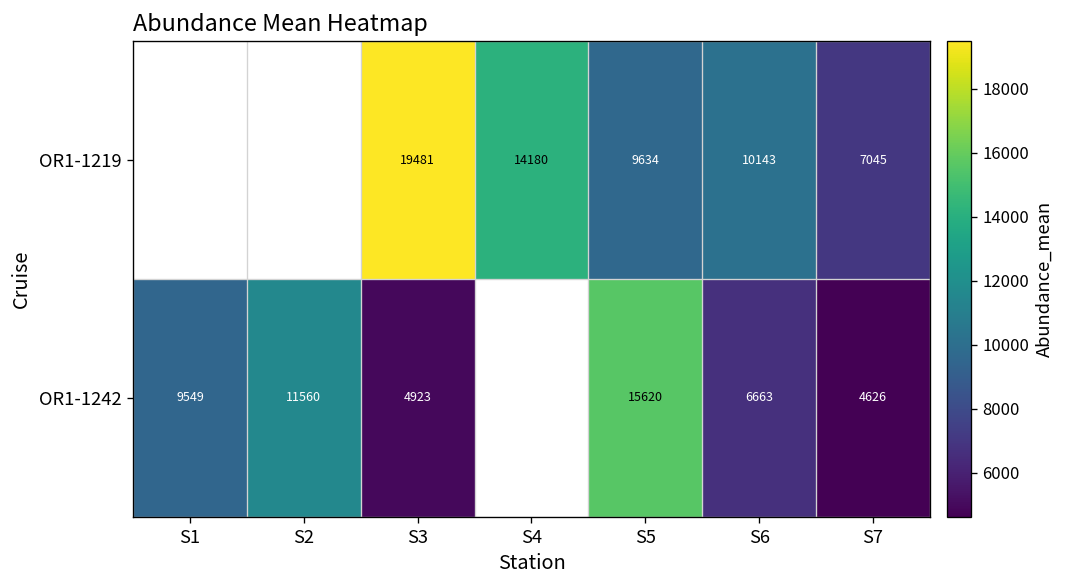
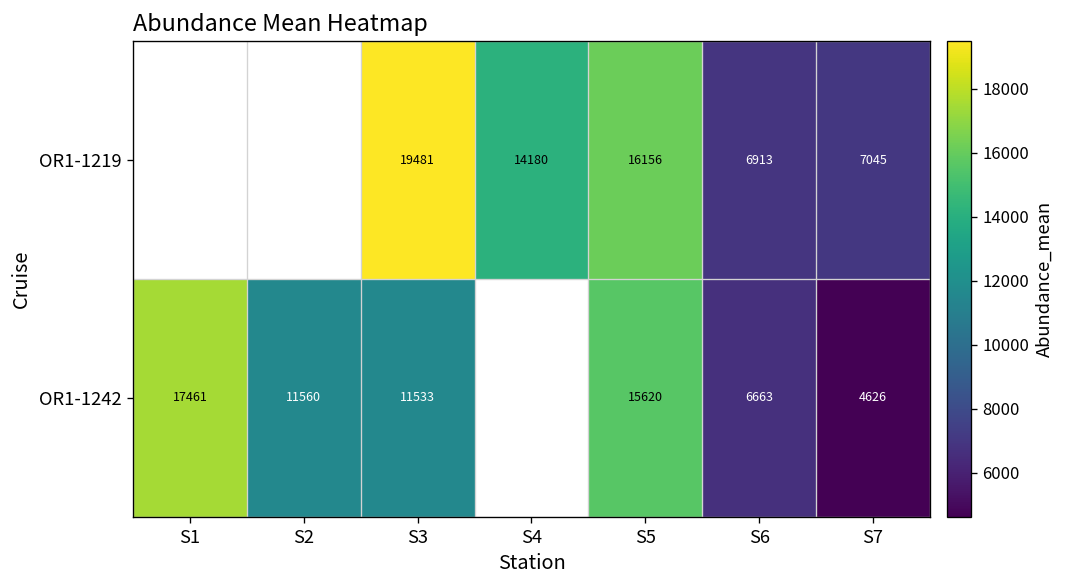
OR1-1219, S5: 9634 -> 16156
OR1-1219, S6: 10143 -> 6913
OR1-1242, S1: 9549 -> 17461
OR1-1242, S3: 4923 -> 11533
